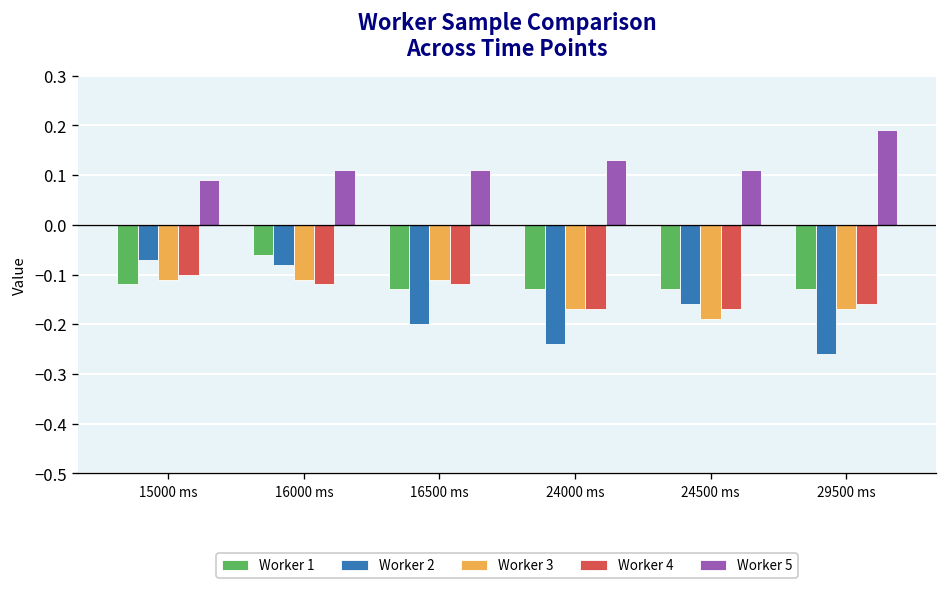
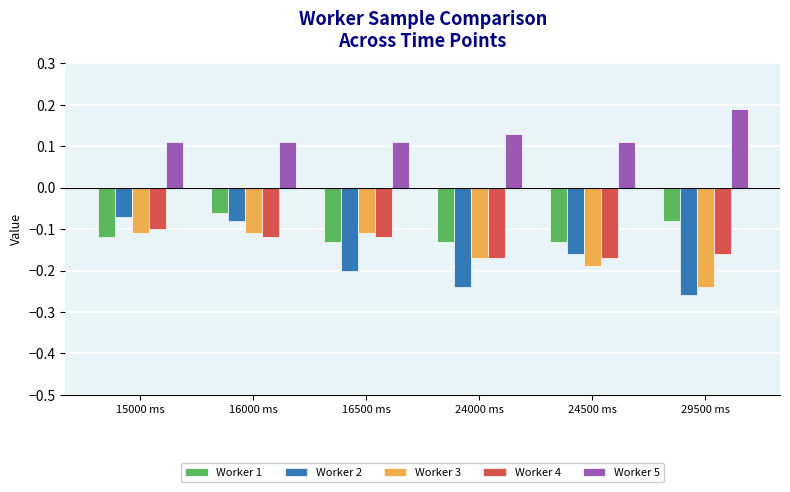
Worker 5, 15000 ms: 0.09 -> 0.11
Worker 1, 29500 ms: -0.13 -> -0.08
Worker 3, 29500 ms: -0.17 -> -0.24
